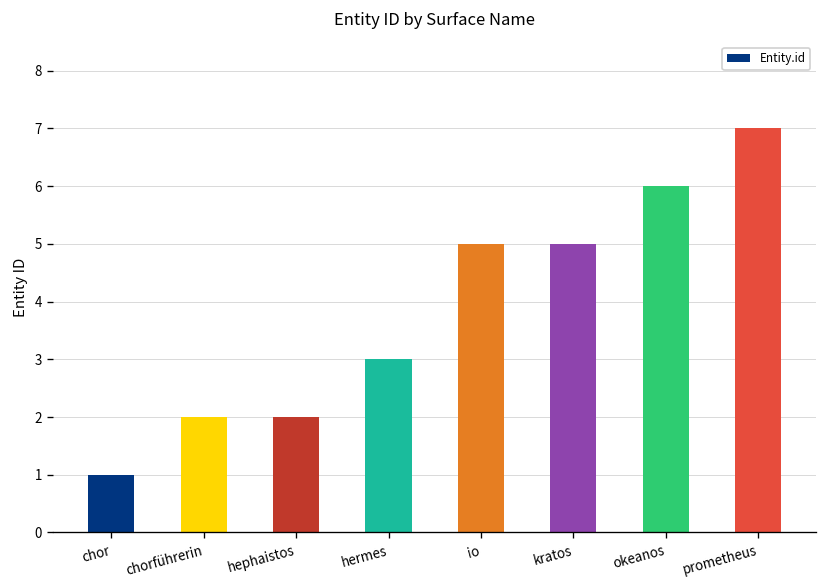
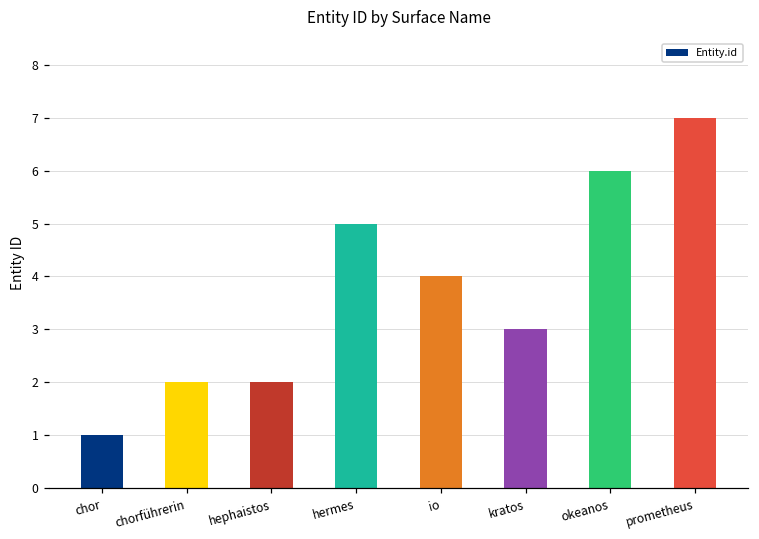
hermes: 3 -> 5
io: 5 -> 4
kratos: 5 -> 3
